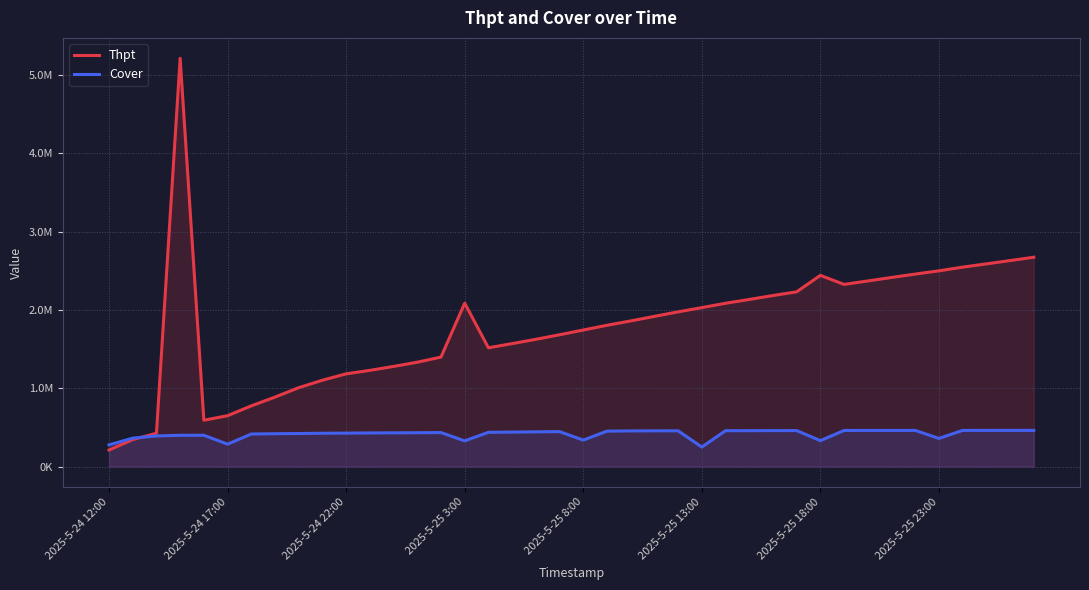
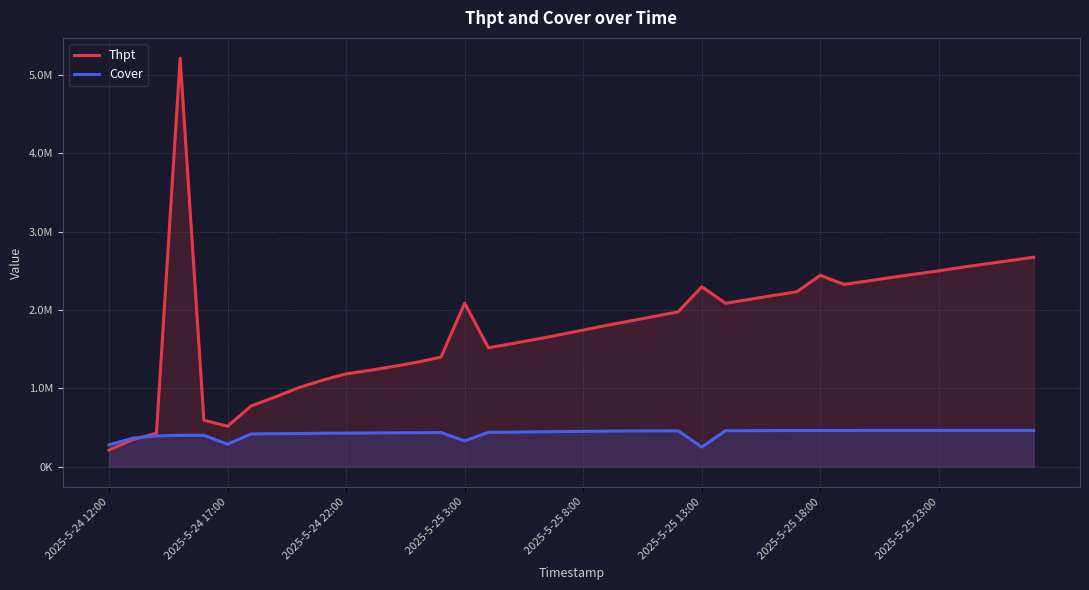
Thpt, 2025-5-24 17:00: 600000 -> 500000
Cover, 2025-5-25 8:00: 300000 -> 400000
Thpt, 2025-5-25 13:00: 2000000 -> 2300000
Cover, 2025-5-25 18:00: 300000 -> 500000
Cover, 2025-5-25 23:00: 400000 -> 500000
